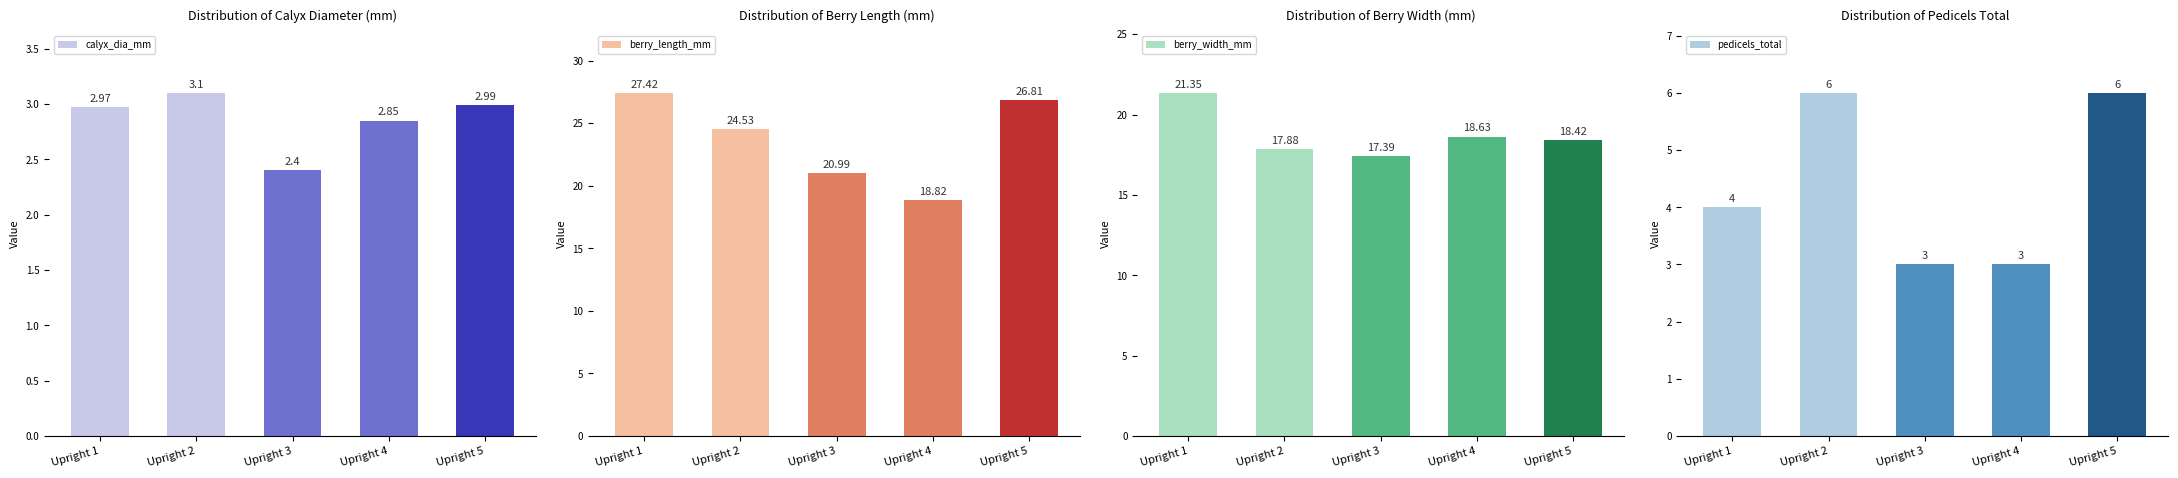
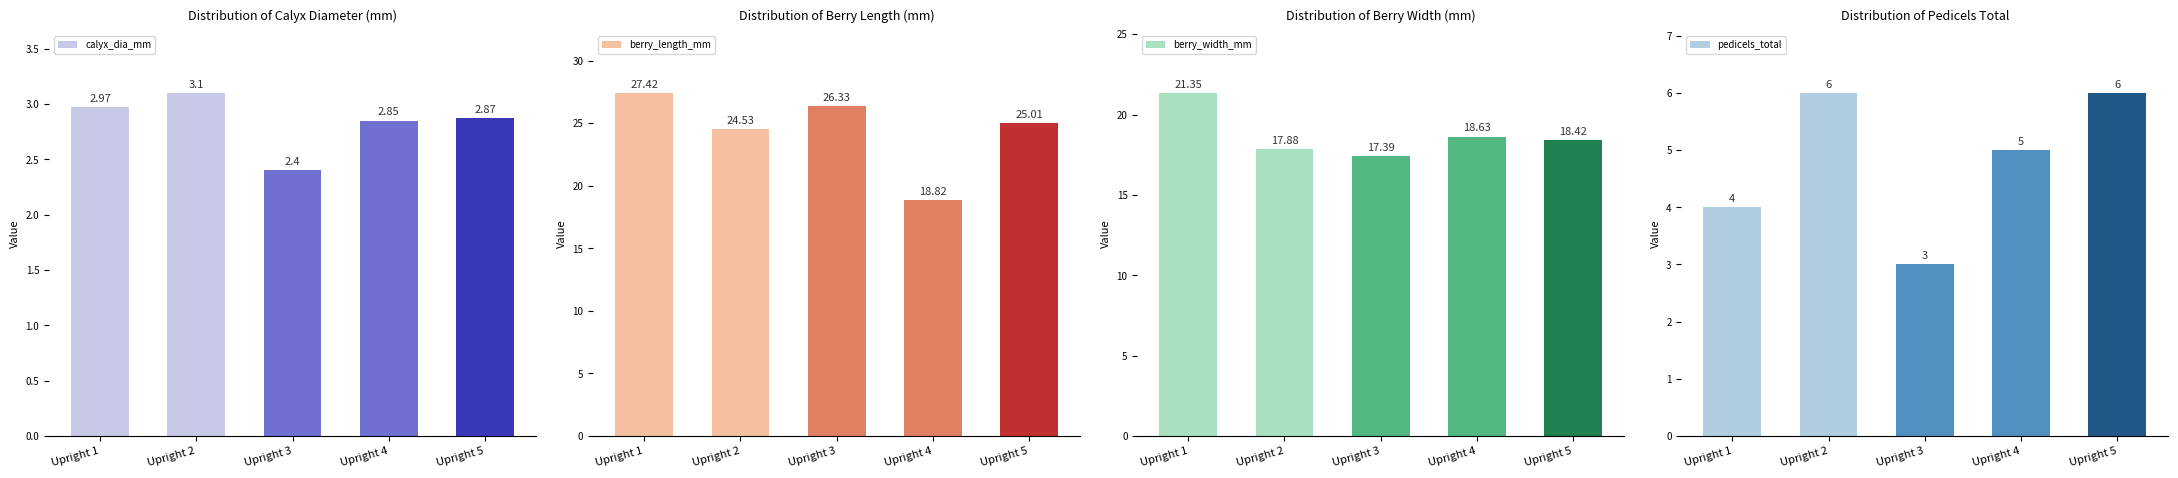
Distribution of Calyx Diameter (mm), Upright 5: 2.99 -> 2.87
Distribution of Berry Length (mm), Upright 3: 20.99 -> 26.33
Distribution of Berry Length (mm), Upright 5: 26.81 -> 25.01
Distribution of Pedicels Total, Upright 4: 3 -> 5
